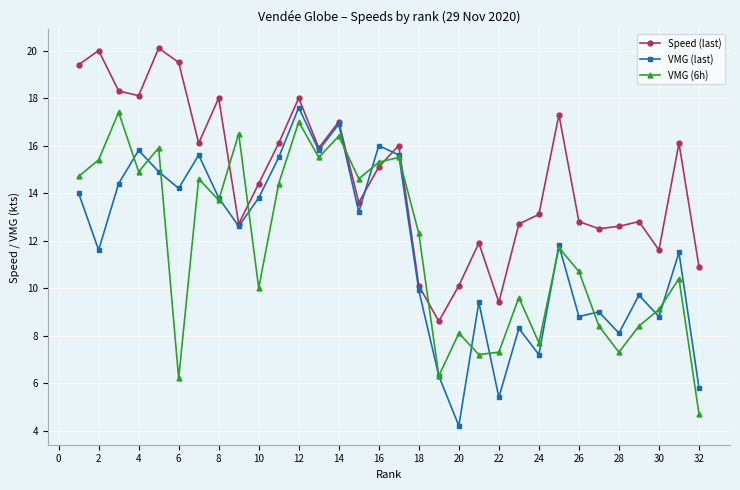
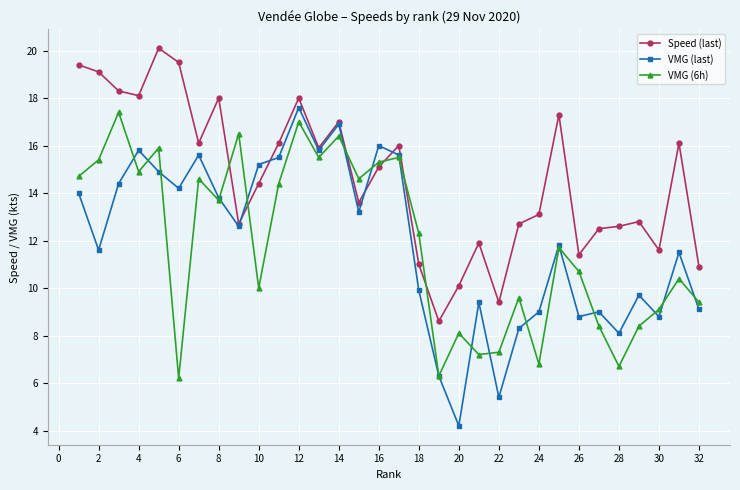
Speed (last), 2: 20.0 -> 19.1
VMG (last), 10: 13.8 -> 15.2
Speed (last), 18: 10.1 -> 11.0
VMG (last), 24: 7.2 -> 9.0
VMG (6h), 24: 7.7 -> 6.8
Speed (last), 26: 12.8 -> 11.4
VMG (6h), 28: 7.3 -> 6.7
VMG (last), 32: 5.8 -> 9.1
VMG (6h), 32: 4.7 -> 9.4
